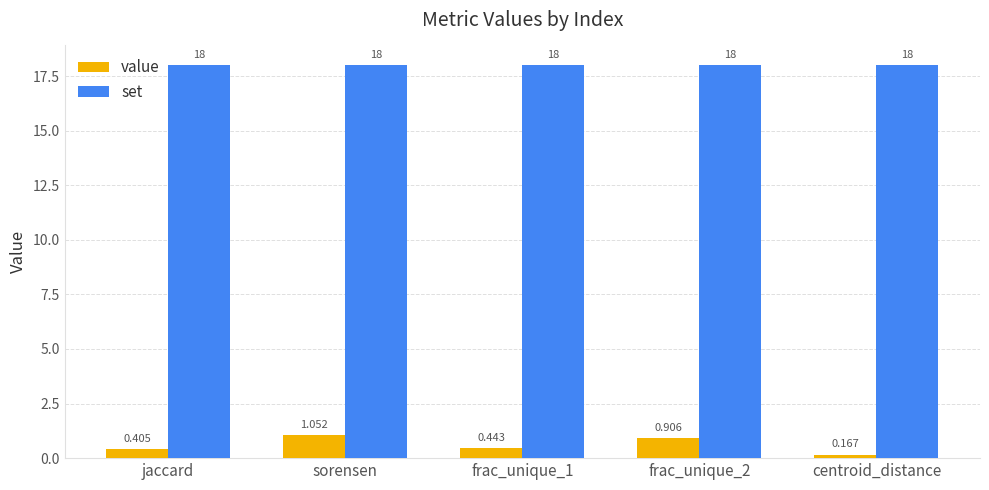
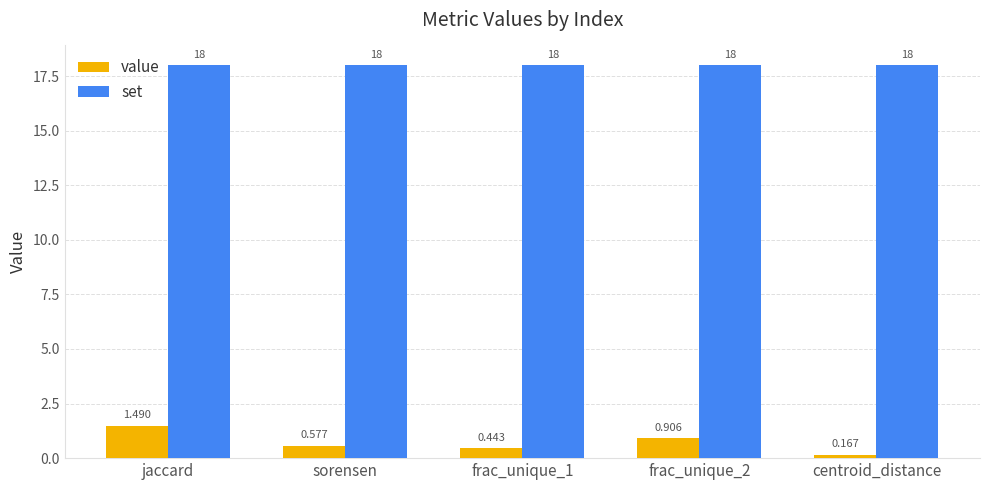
value, jaccard: 0.405 -> 1.490
value, sorensen: 1.052 -> 0.577
